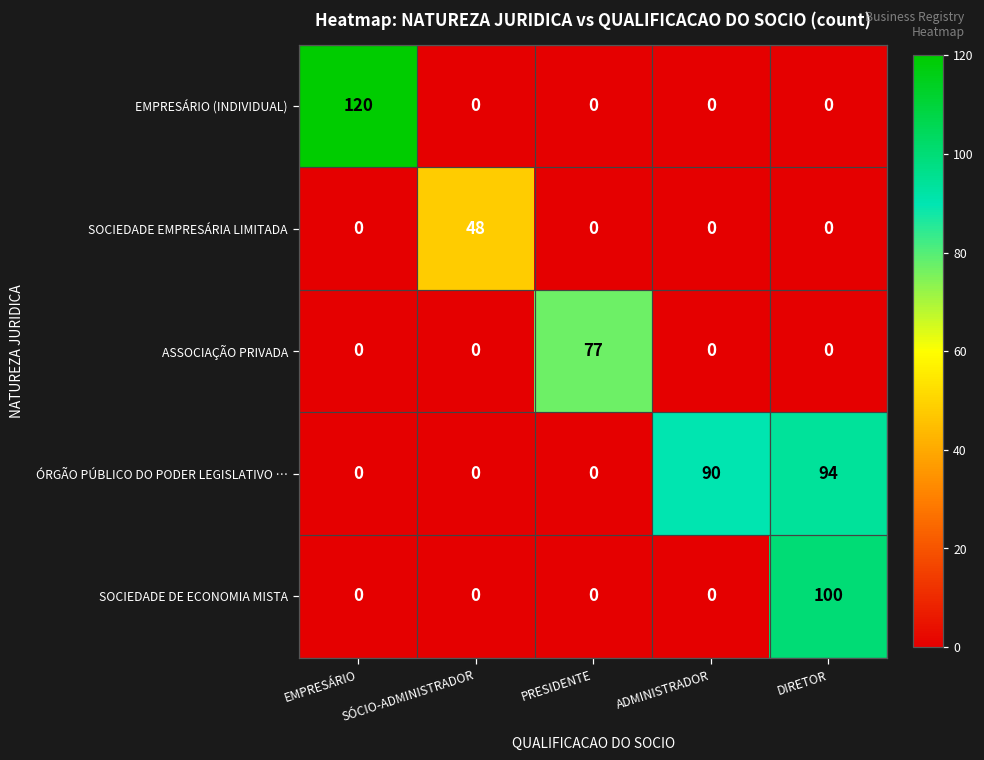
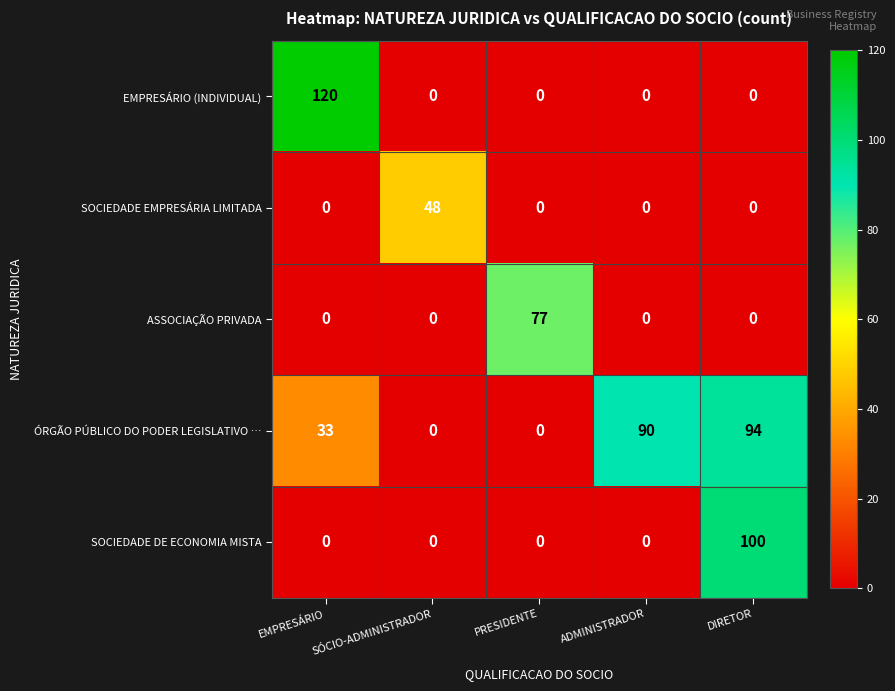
ÓRGÃO PÚBLICO DO PODER LEGISLATIVO …, EMPRESÁRIO: 0 -> 33
